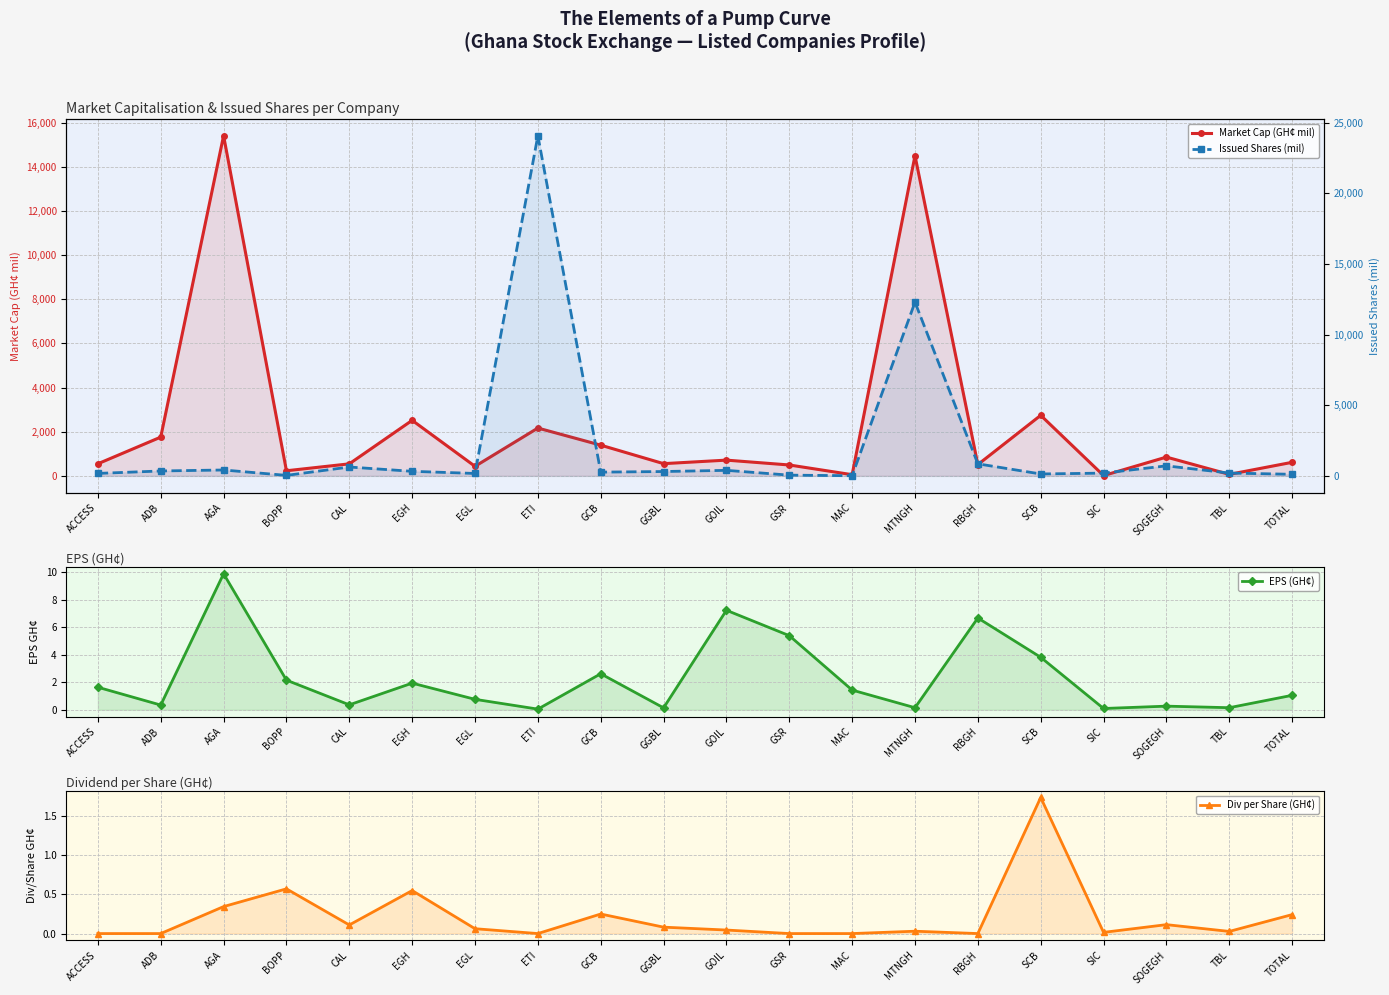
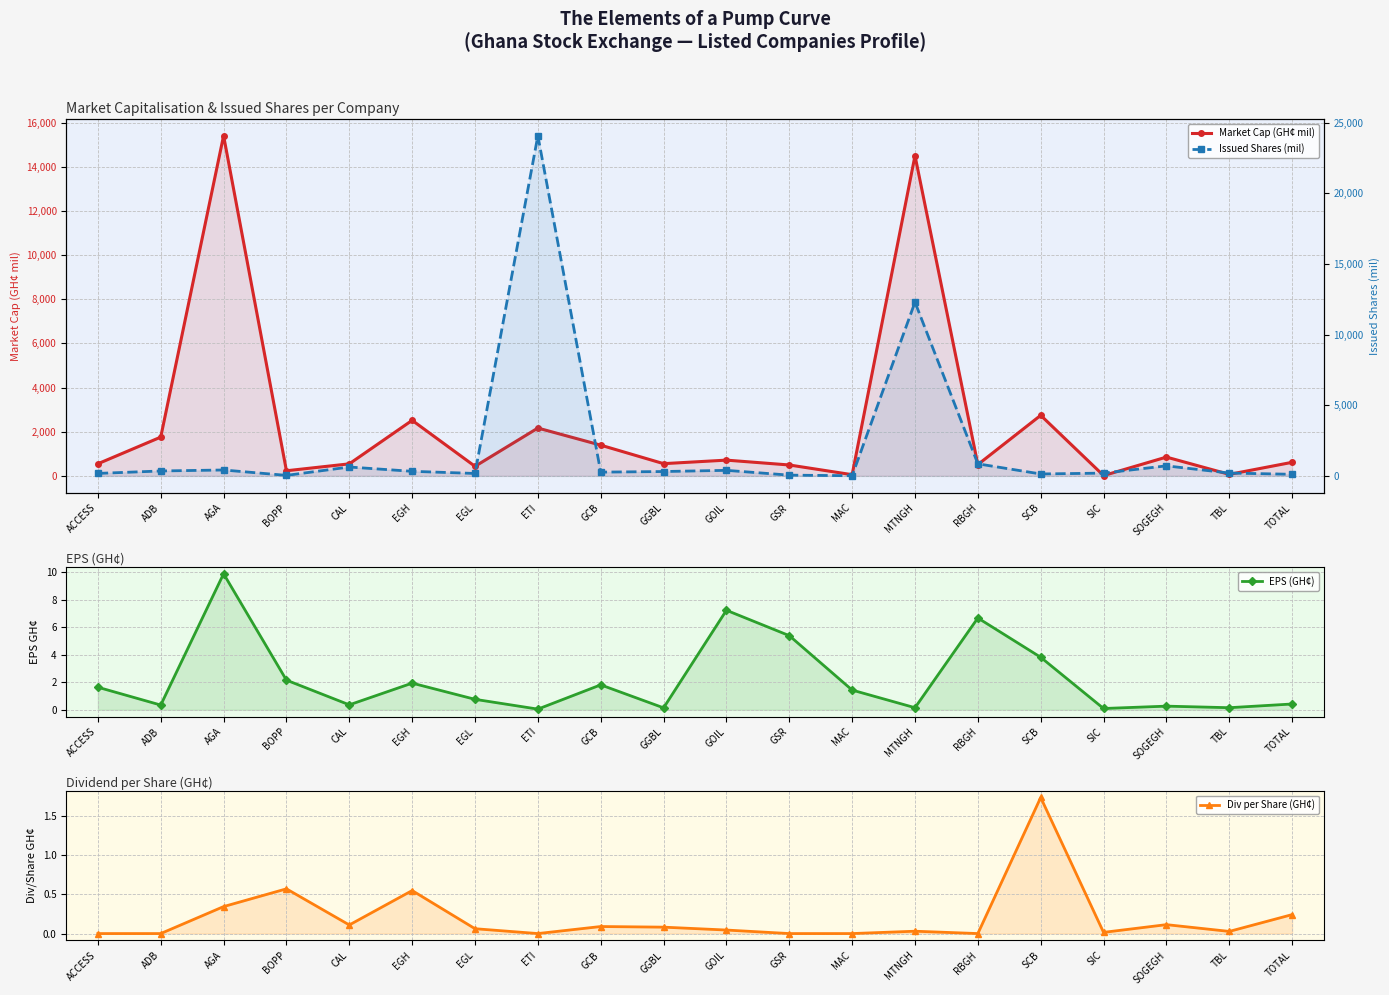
EPS (GH¢), GCB: 2.6 -> 1.8
EPS (GH¢), TOTAL: 1.1 -> 0.4
Dividend per Share (GH¢), GCB: 0.3 -> 0.1
